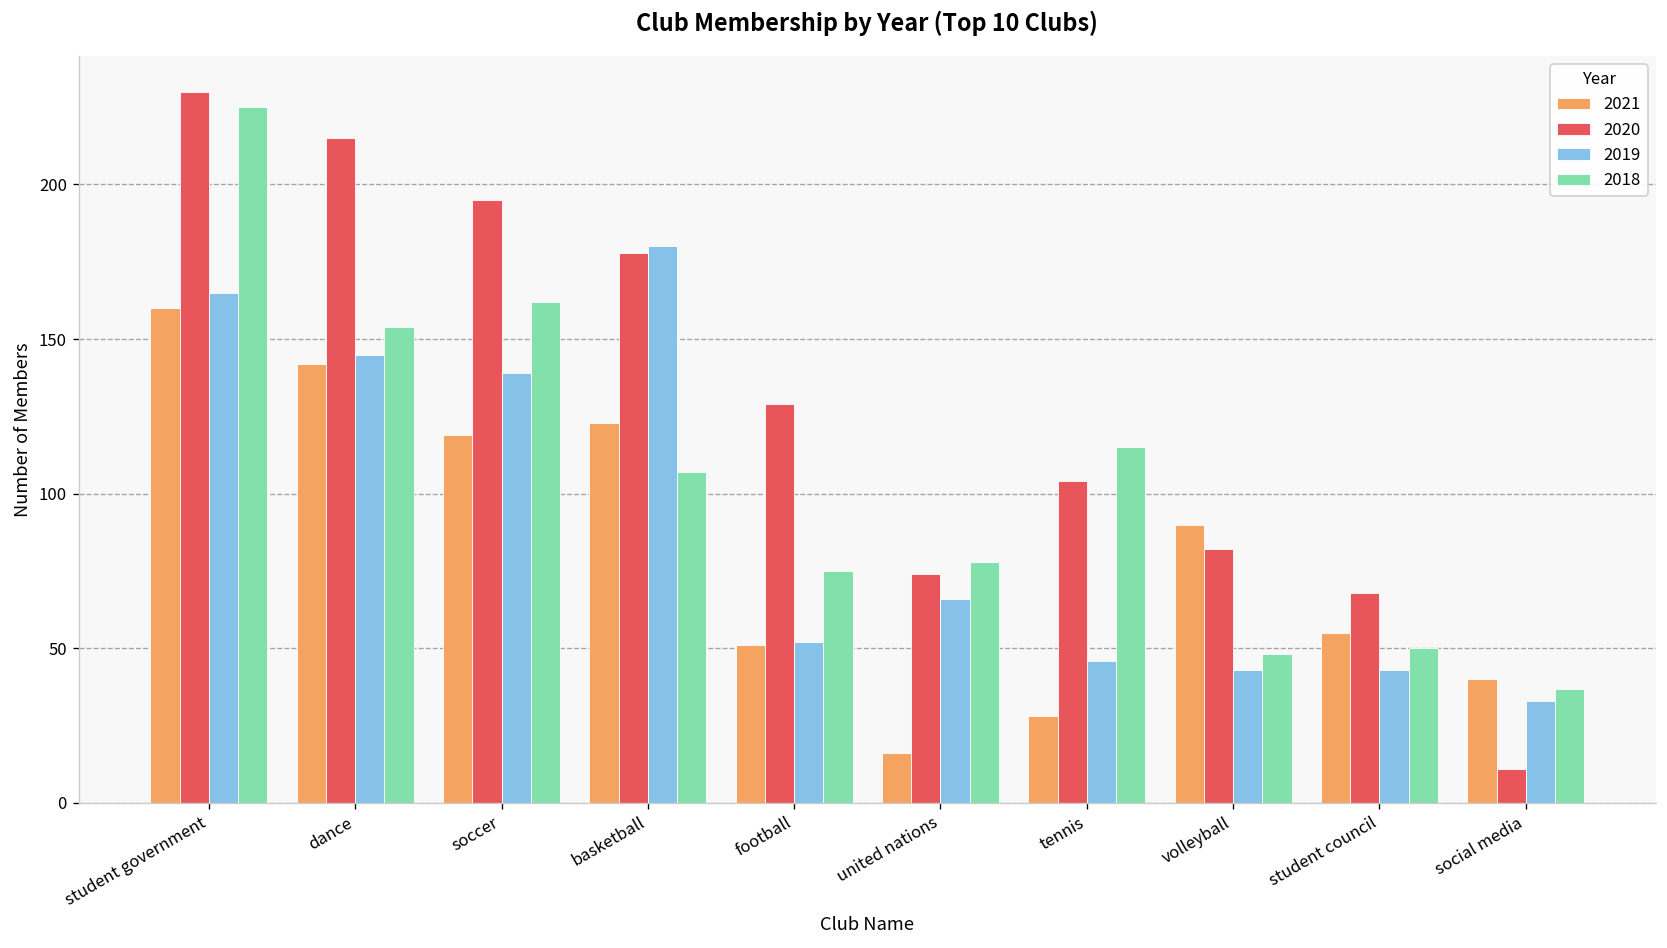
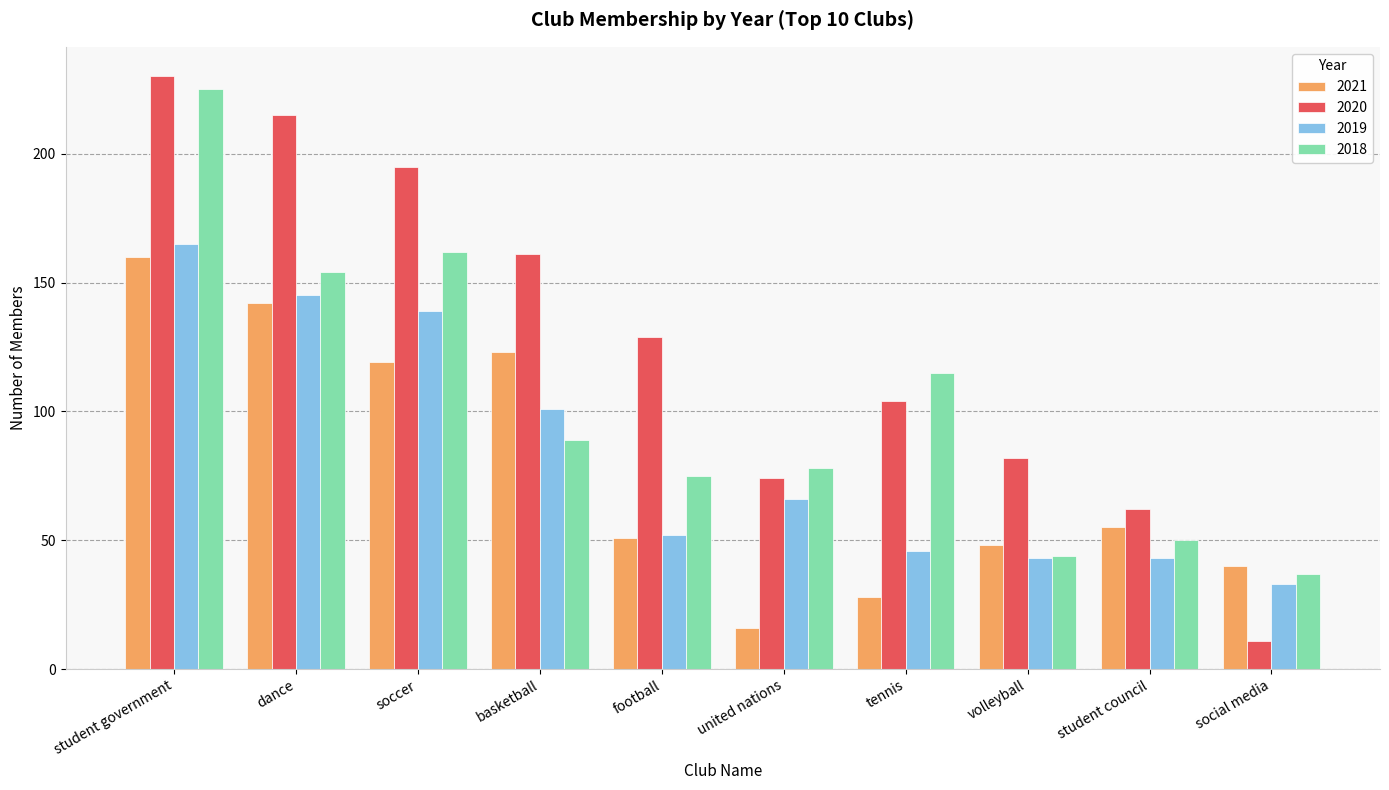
2020, basketball: 178 -> 161
2019, basketball: 180 -> 101
2018, basketball: 107 -> 89
2021, volleyball: 90 -> 48
2018, volleyball: 48 -> 44
2020, student council: 68 -> 62
